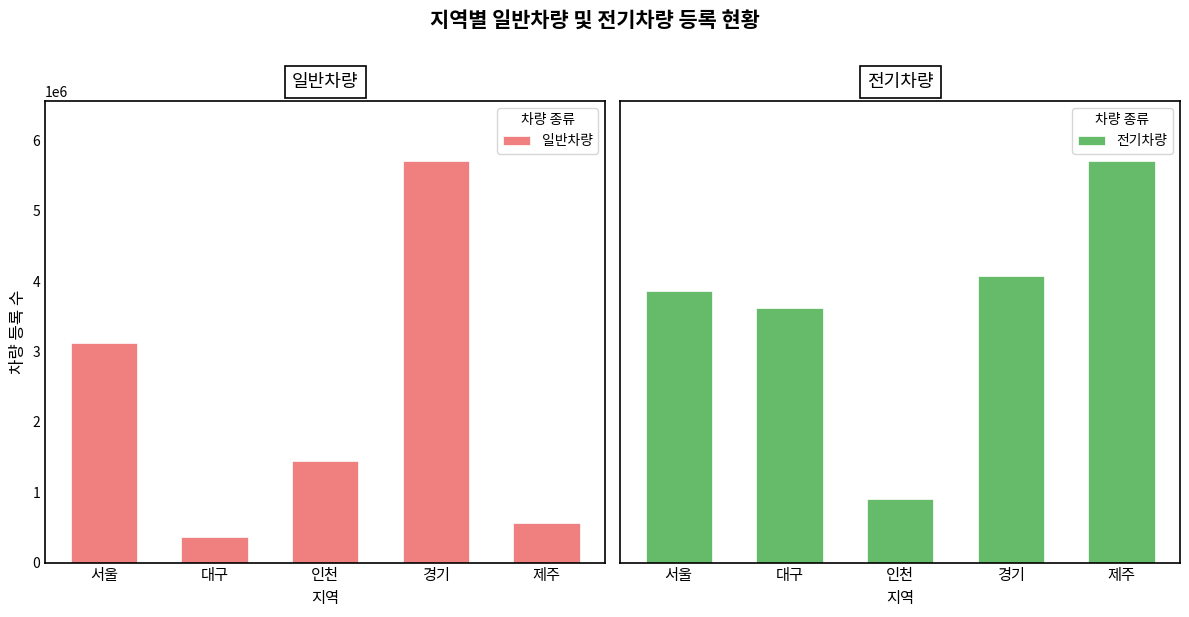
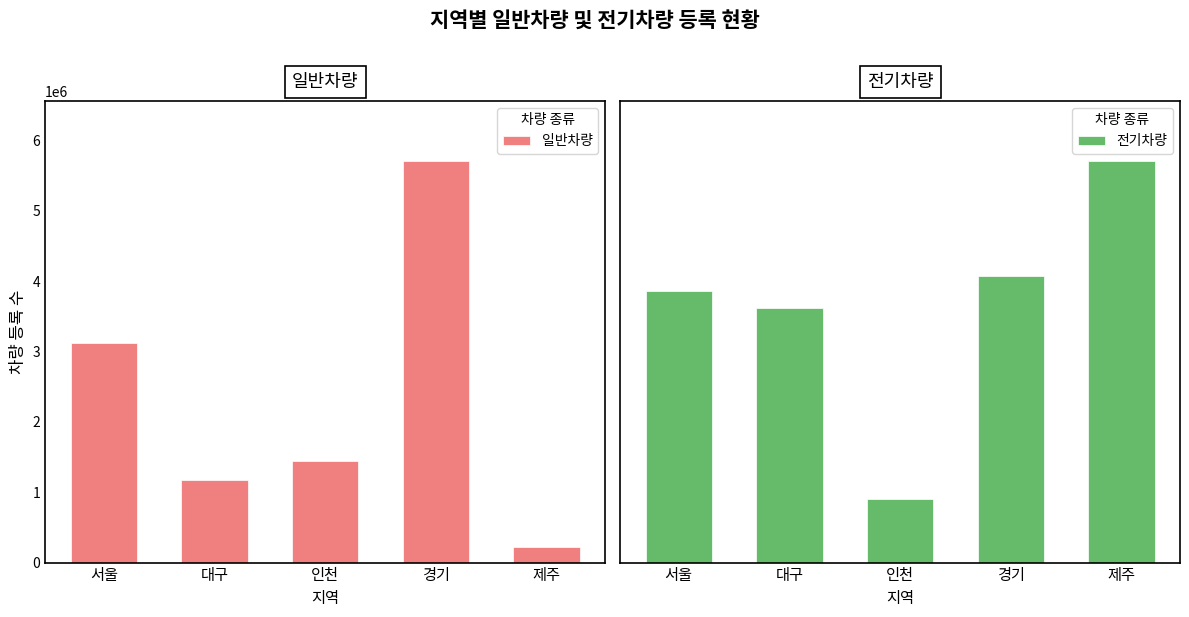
일반차량, 대구: 400000 -> 1200000
일반차량, 제주: 600000 -> 200000
